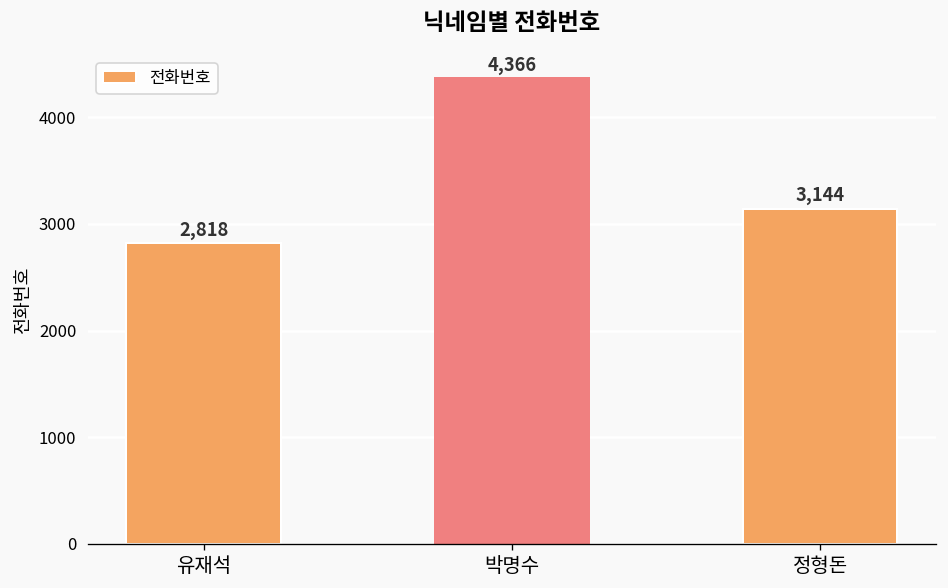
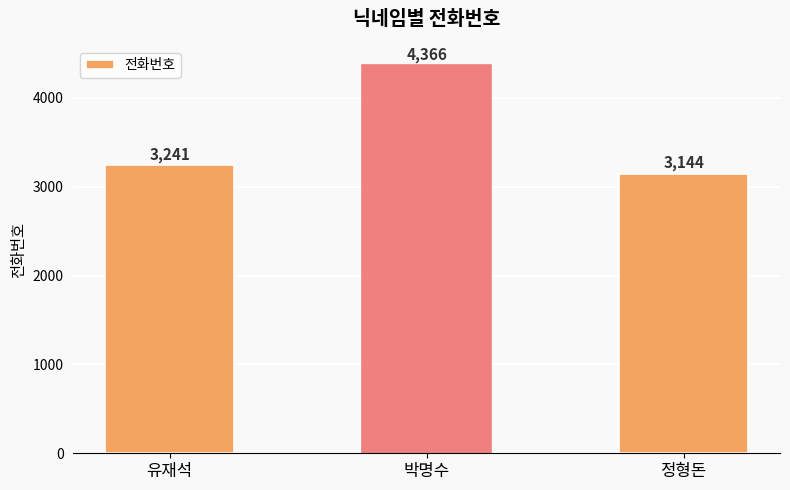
유재석: 2,818 -> 3,241
